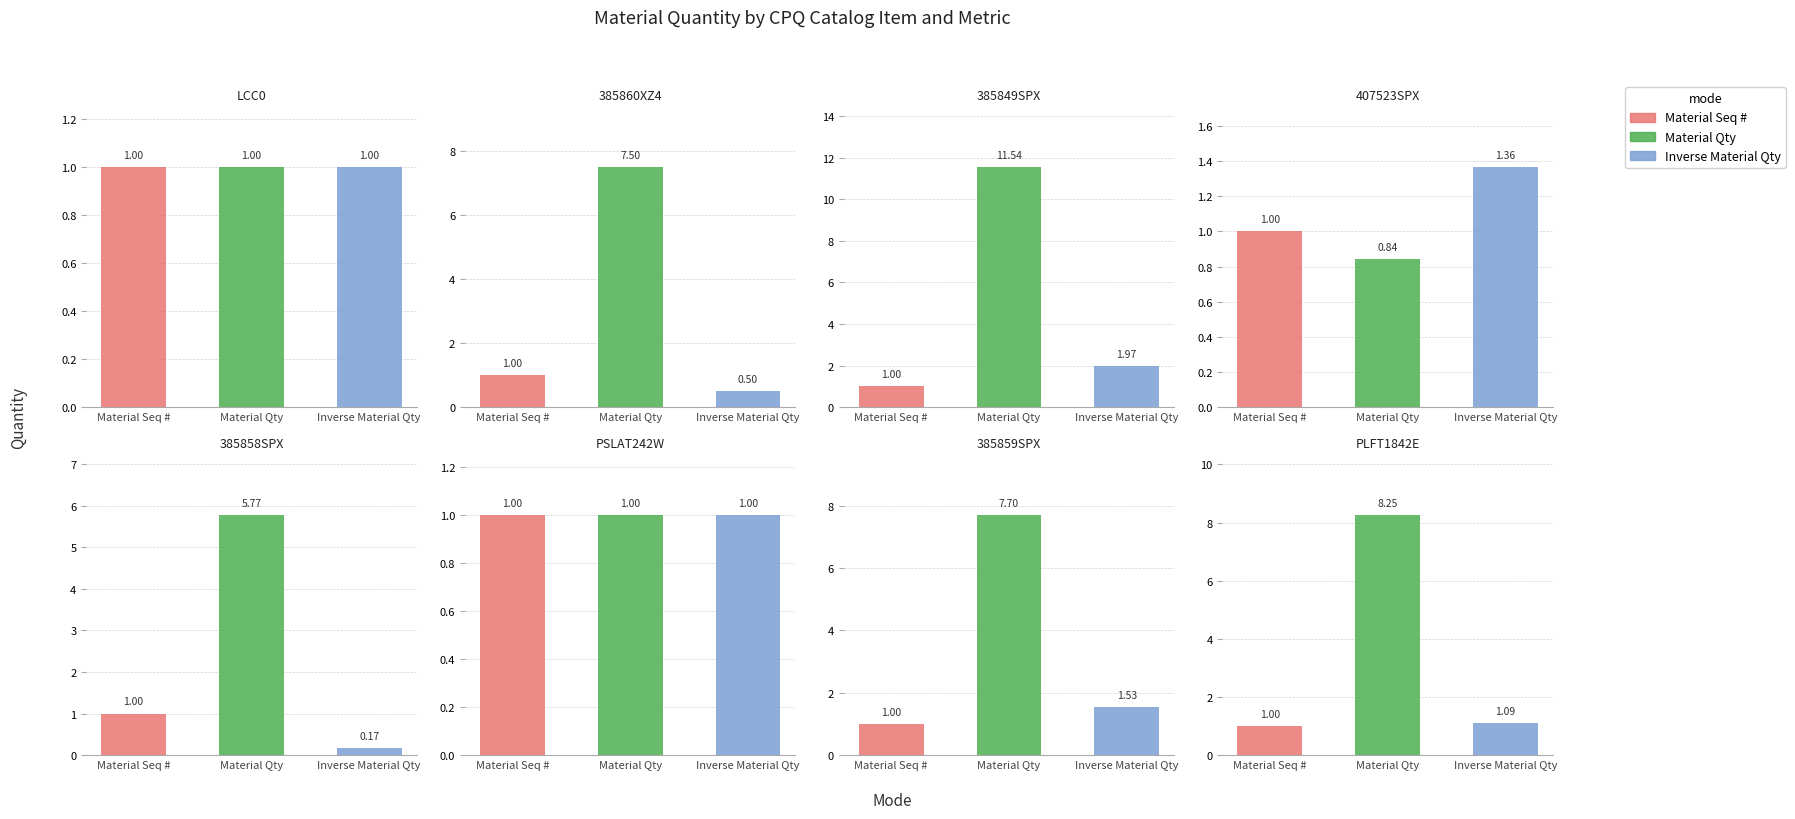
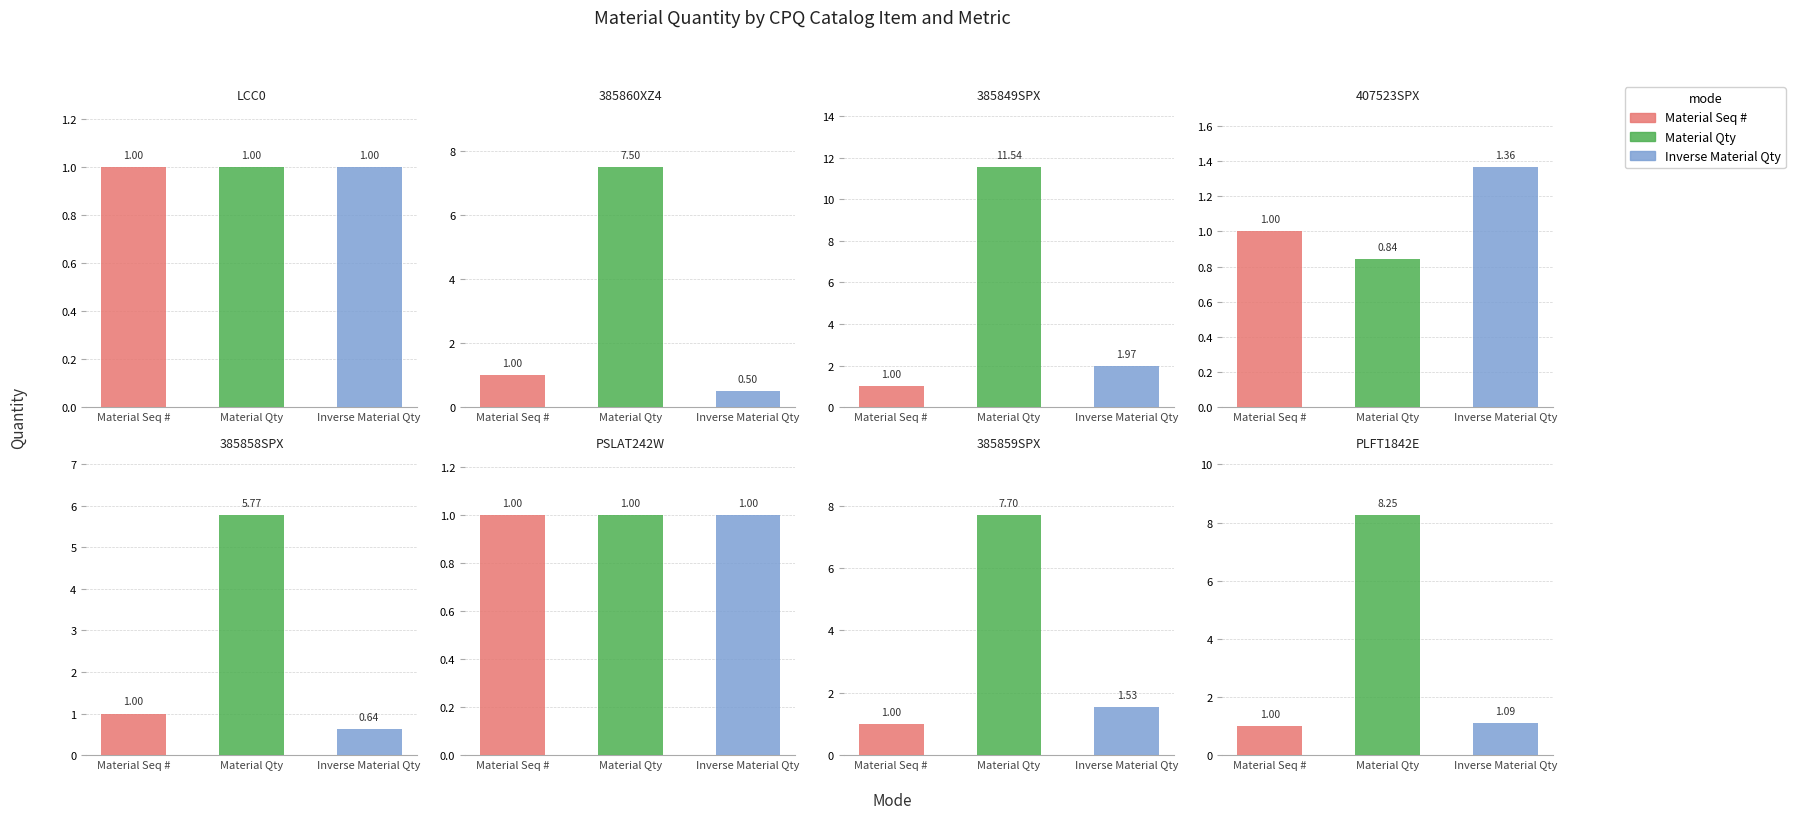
385858SPX, Inverse Material Qty: 0.17 -> 0.64
